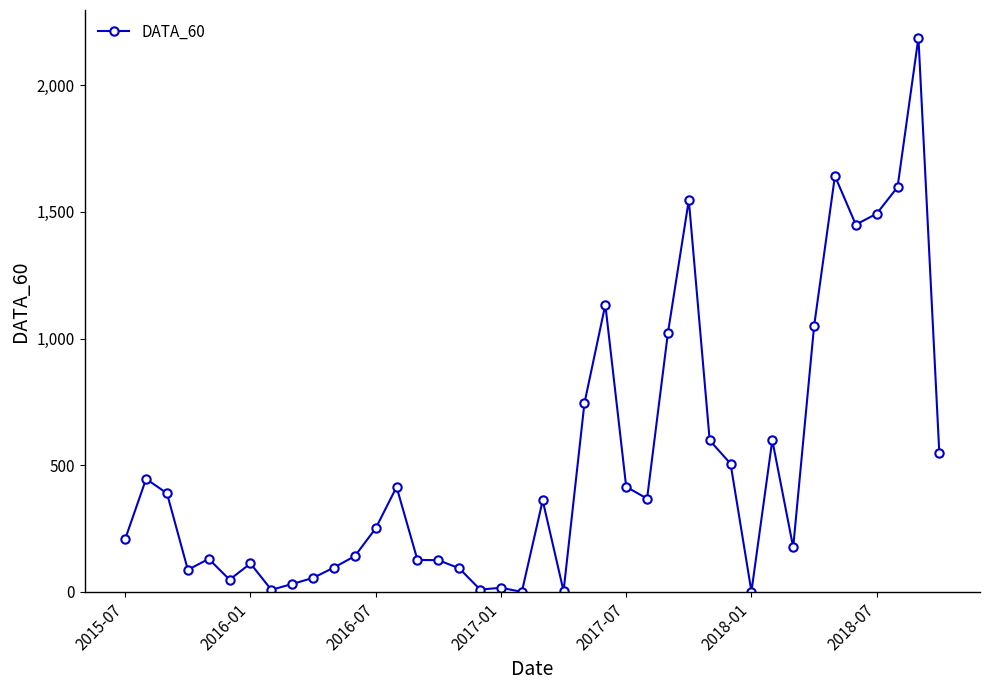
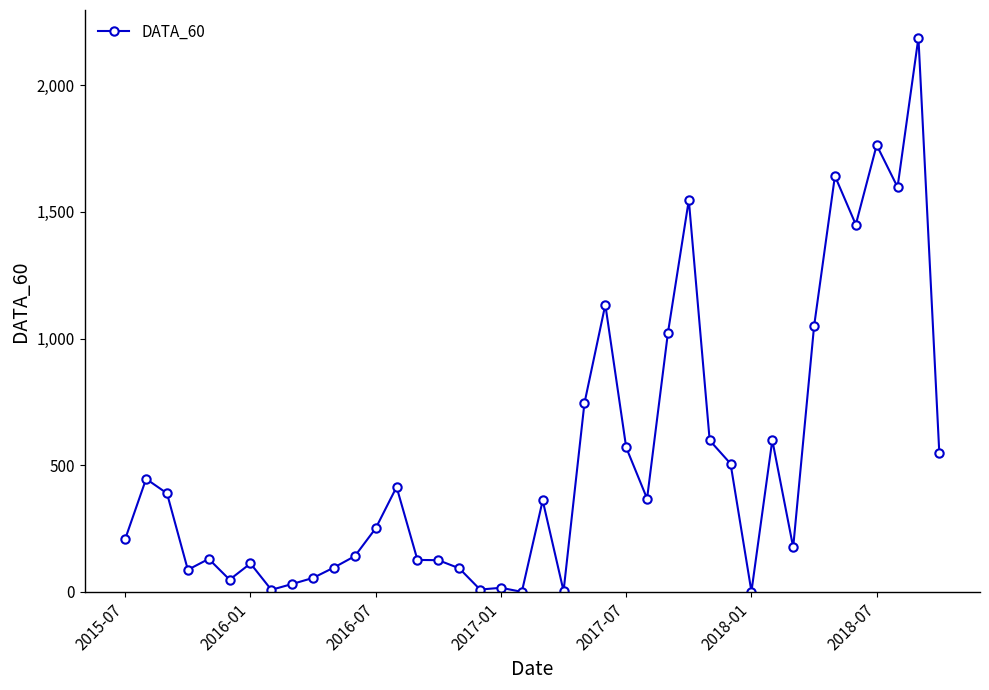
2017-07: 420 -> 570
2018-07: 1,490 -> 1,760
